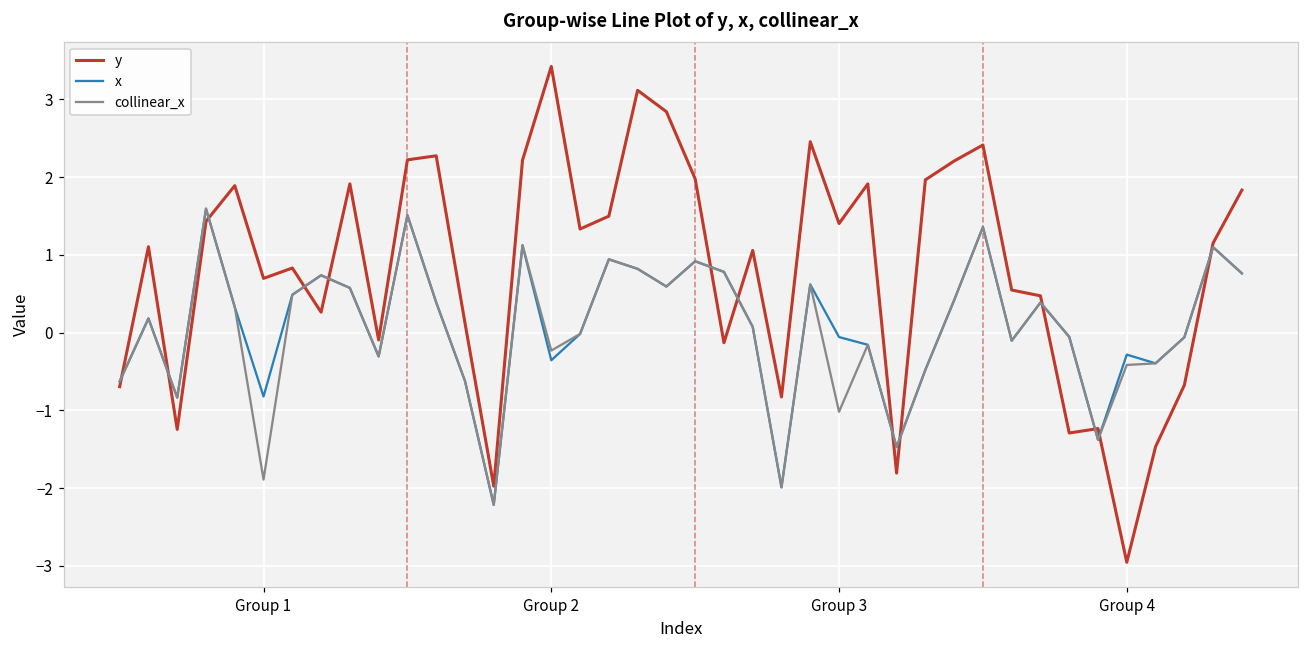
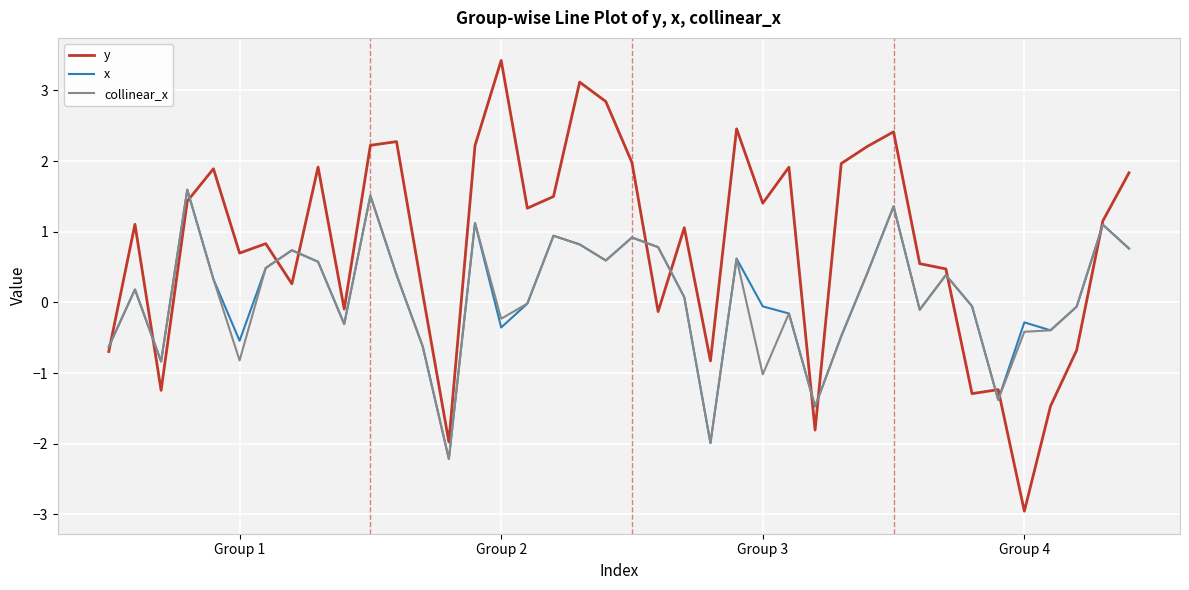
x, Group 1: -0.8 -> -0.5
collinear_x, Group 1: -1.9 -> -0.8
